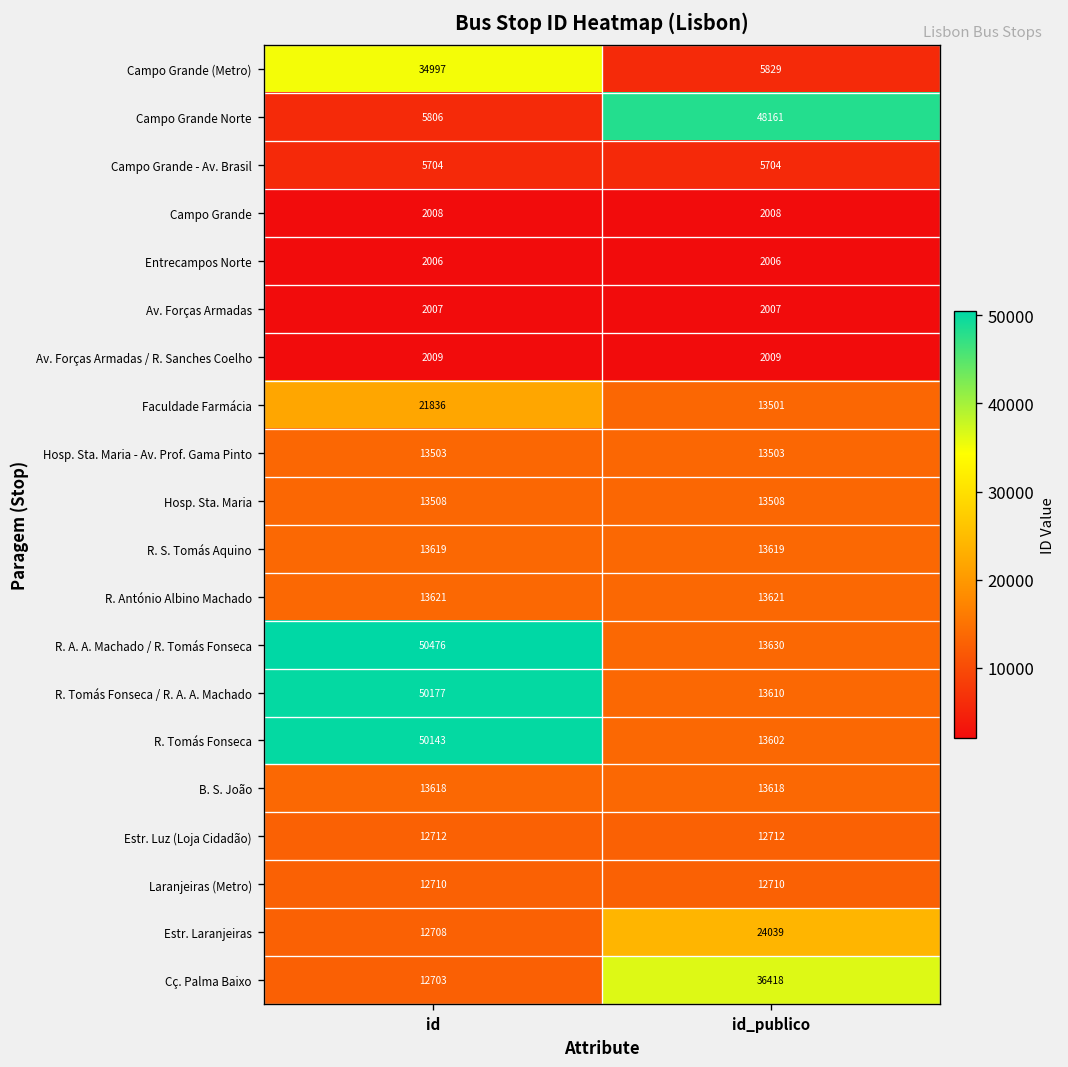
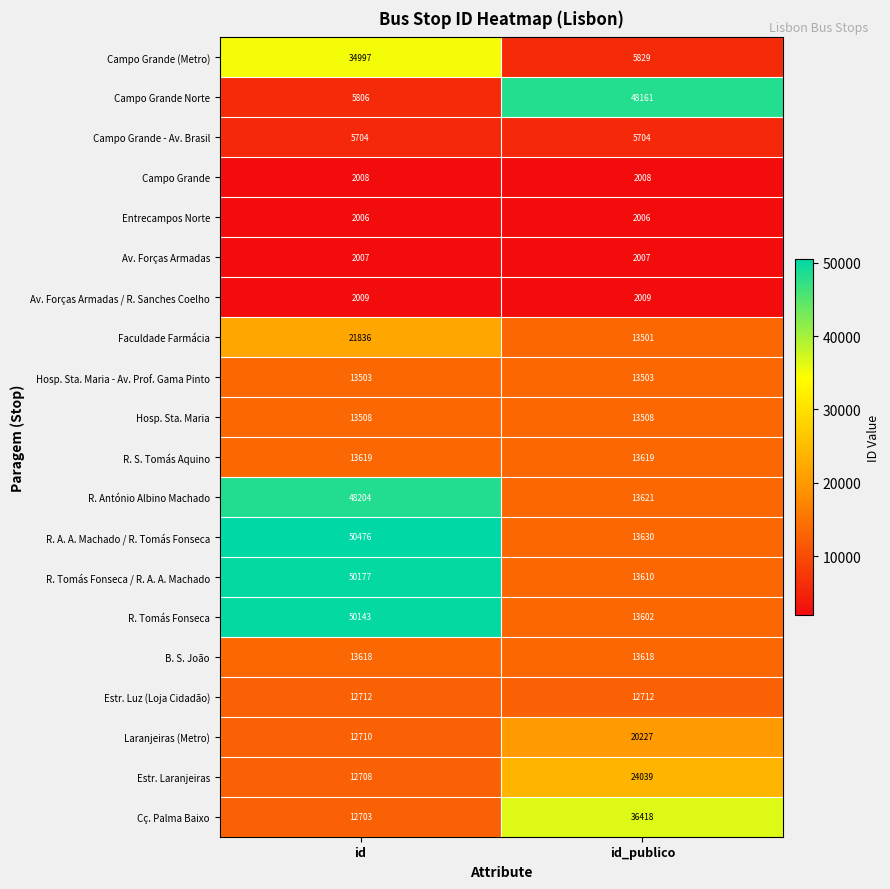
R. António Albino Machado, id: 13621 -> 48204
Laranjeiras (Metro), id_publico: 12710 -> 20227
